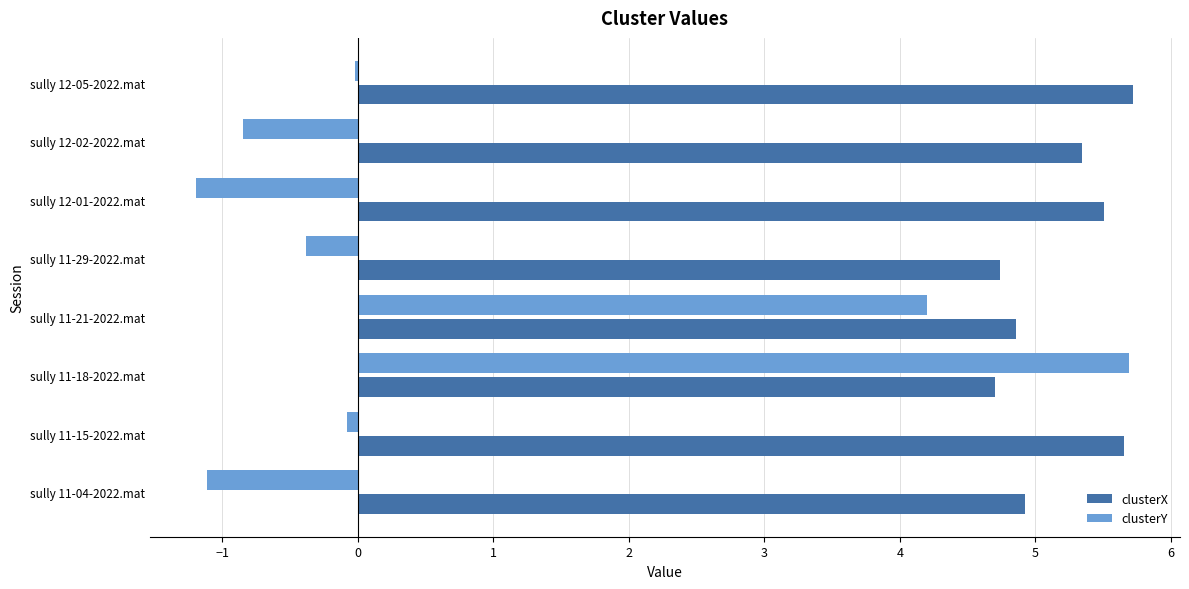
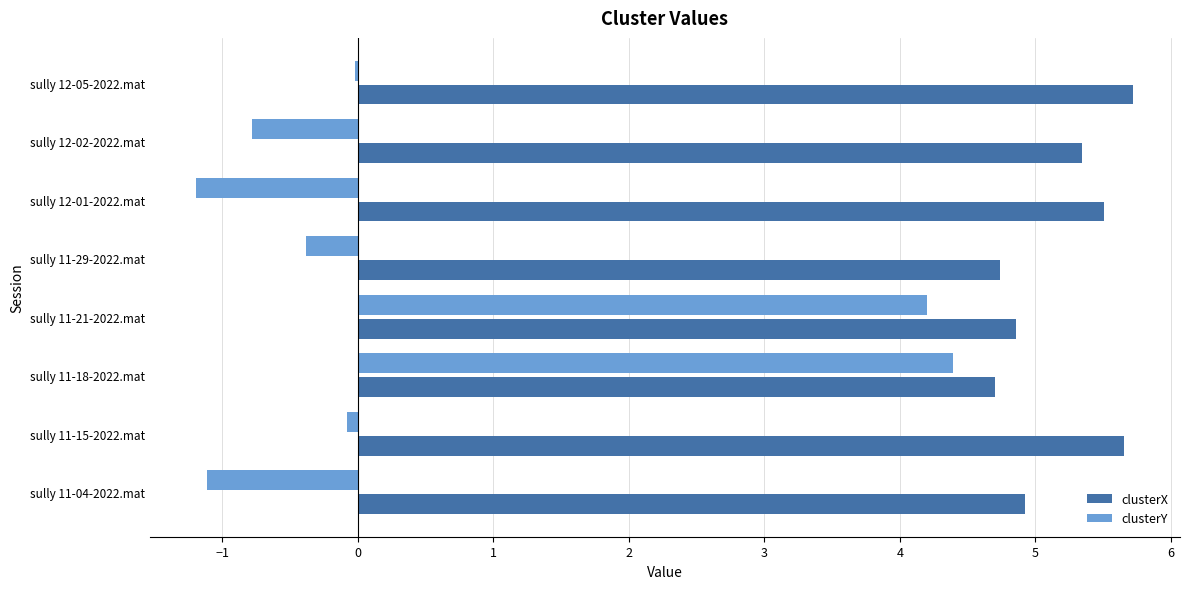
clusterY, sully 12-02-2022.mat: -0.85 -> -0.78
clusterY, sully 11-18-2022.mat: 5.69 -> 4.39
